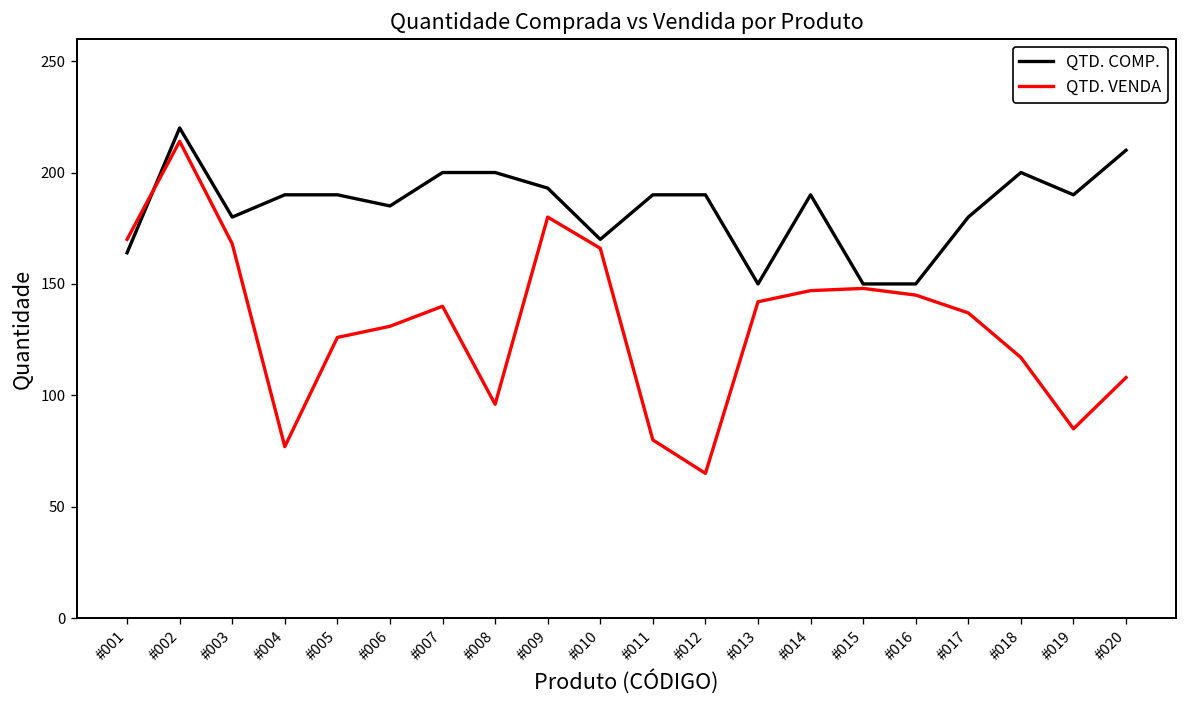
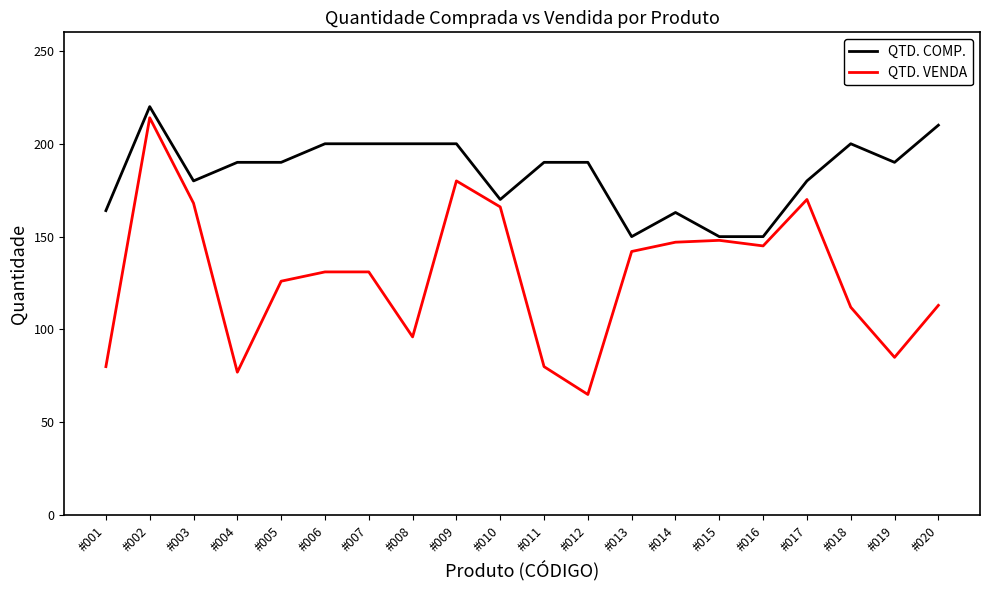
QTD. VENDA, #001: 170 -> 80
QTD. COMP., #006: 185 -> 200
QTD. VENDA, #007: 140 -> 131
QTD. COMP., #009: 193 -> 200
QTD. COMP., #014: 190 -> 163
QTD. VENDA, #017: 137 -> 170
QTD. VENDA, #018: 117 -> 112
QTD. VENDA, #020: 108 -> 113
